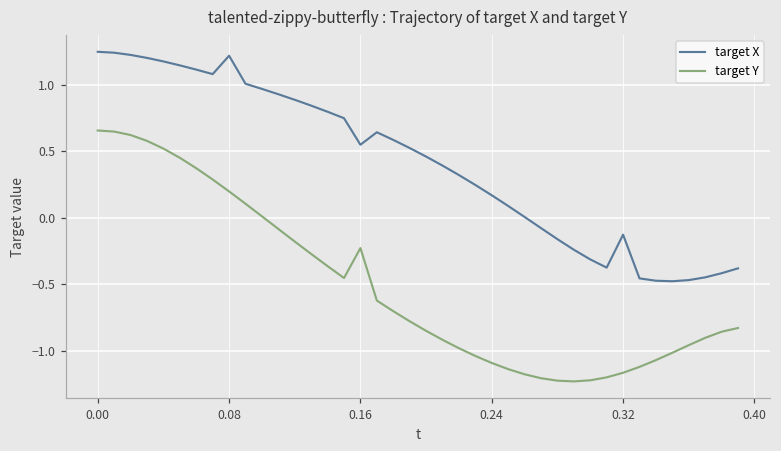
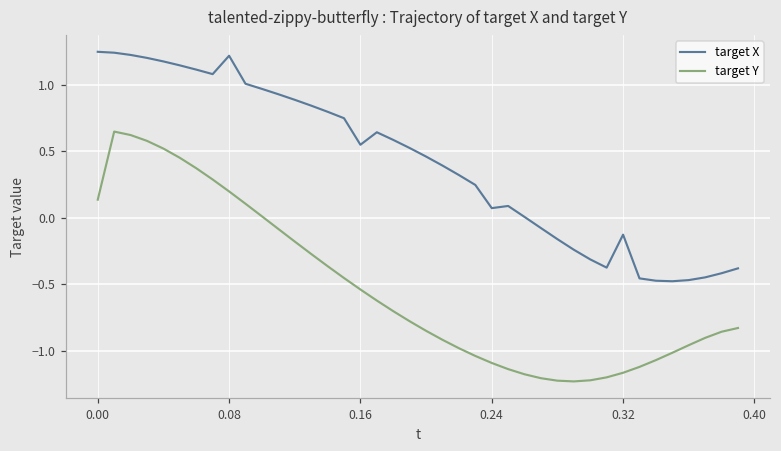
target Y, 0.00: 0.66 -> 0.14
target Y, 0.16: -0.23 -> -0.54
target X, 0.24: 0.17 -> 0.07
